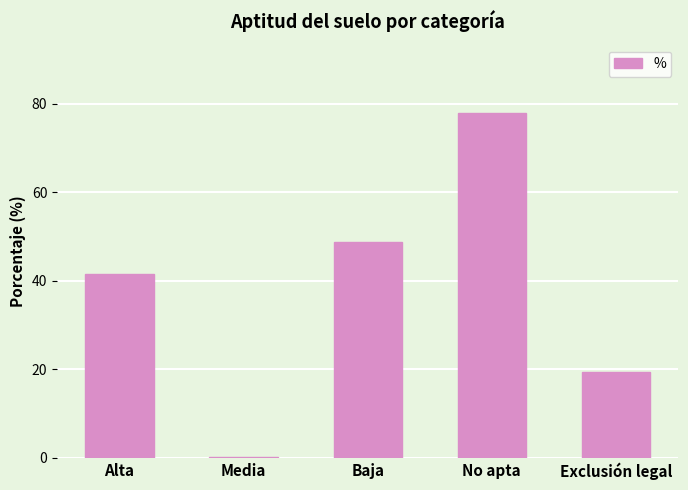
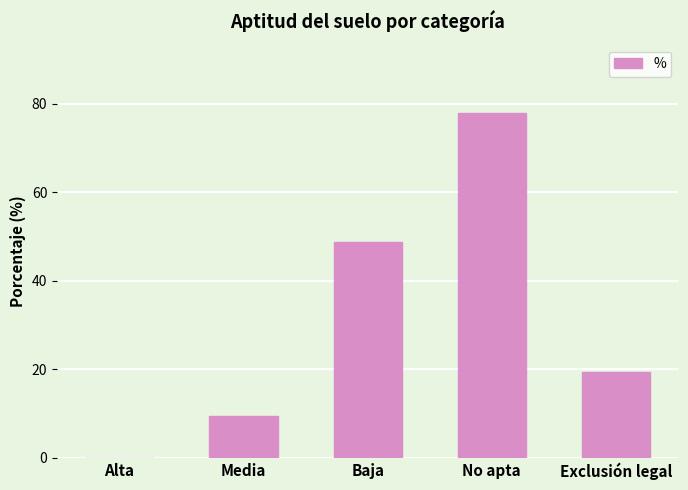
Alta: 42 -> 0
Media: 0 -> 9
